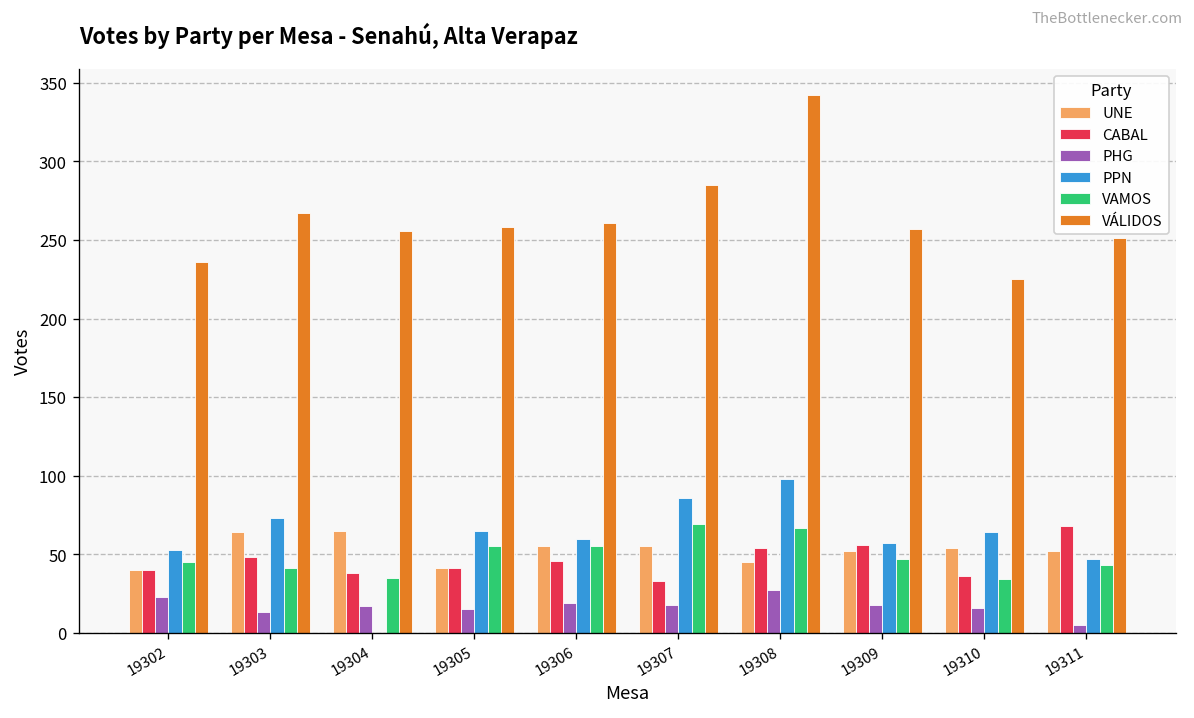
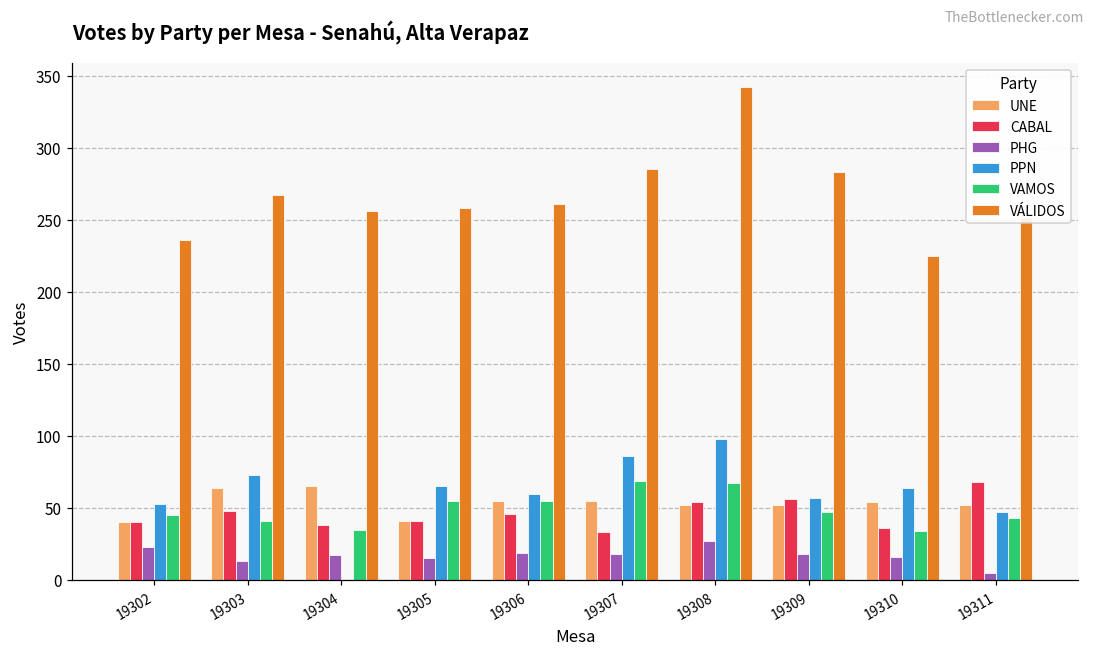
UNE, 19308: 45 -> 52
VÁLIDOS, 19309: 257 -> 283
